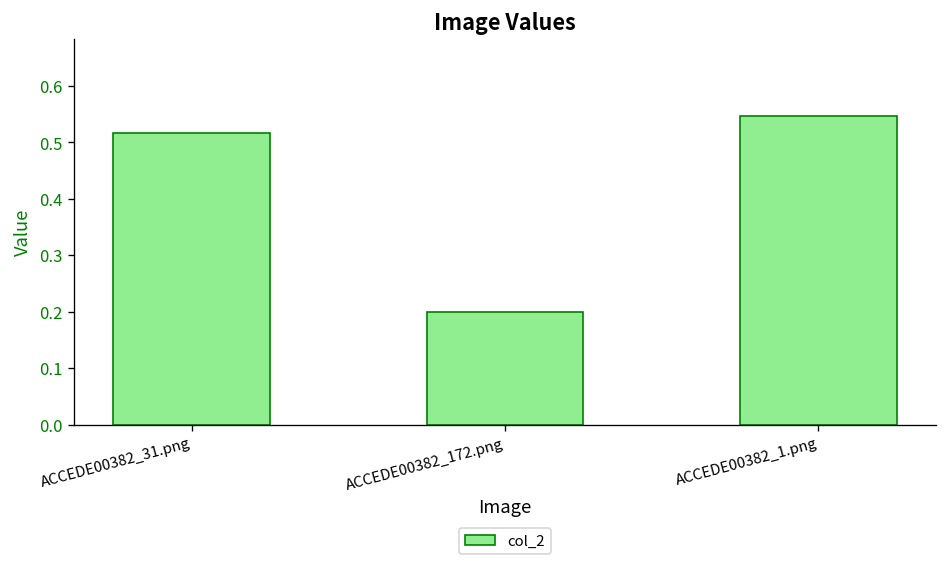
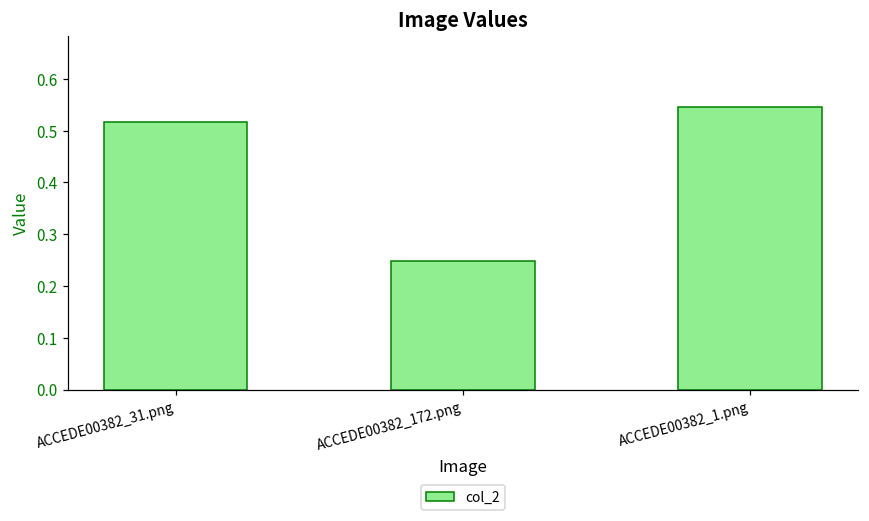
ACCEDE00382_172.png: 0.20 -> 0.25
